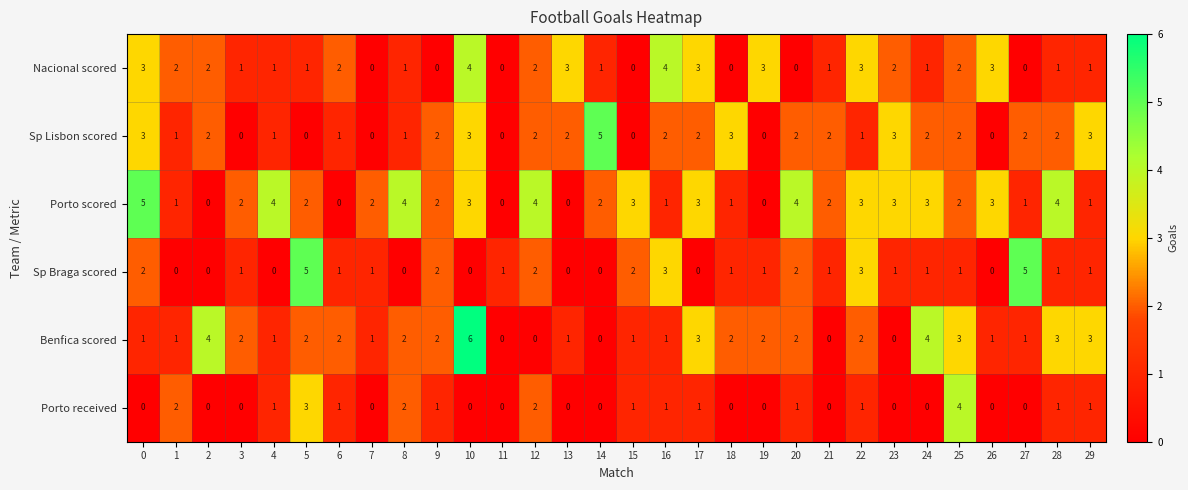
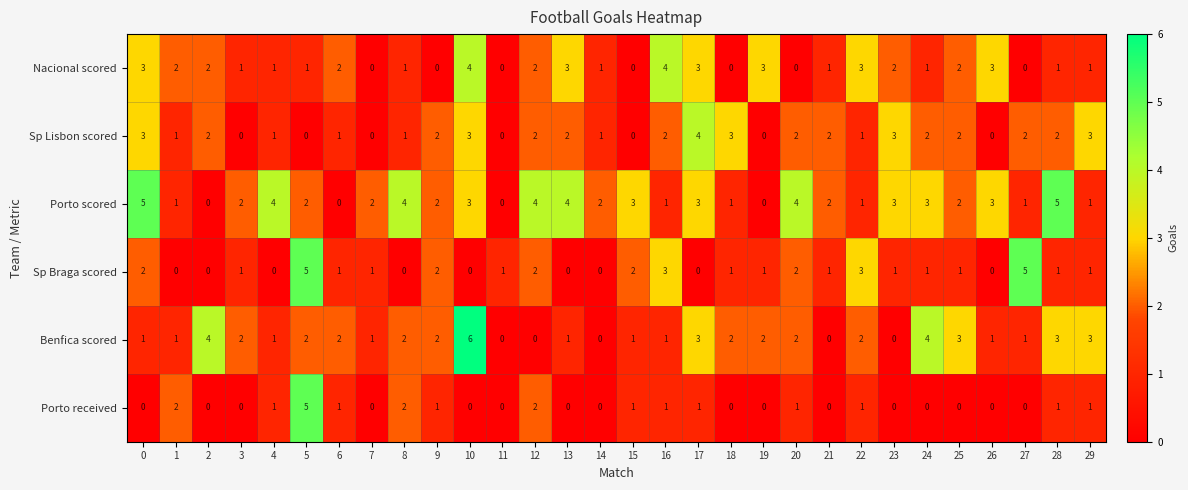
Sp Lisbon scored, 14: 5 -> 1
Sp Lisbon scored, 17: 2 -> 4
Porto scored, 13: 0 -> 4
Porto scored, 22: 3 -> 1
Porto scored, 28: 4 -> 5
Porto received, 5: 3 -> 5
Porto received, 25: 4 -> 0
